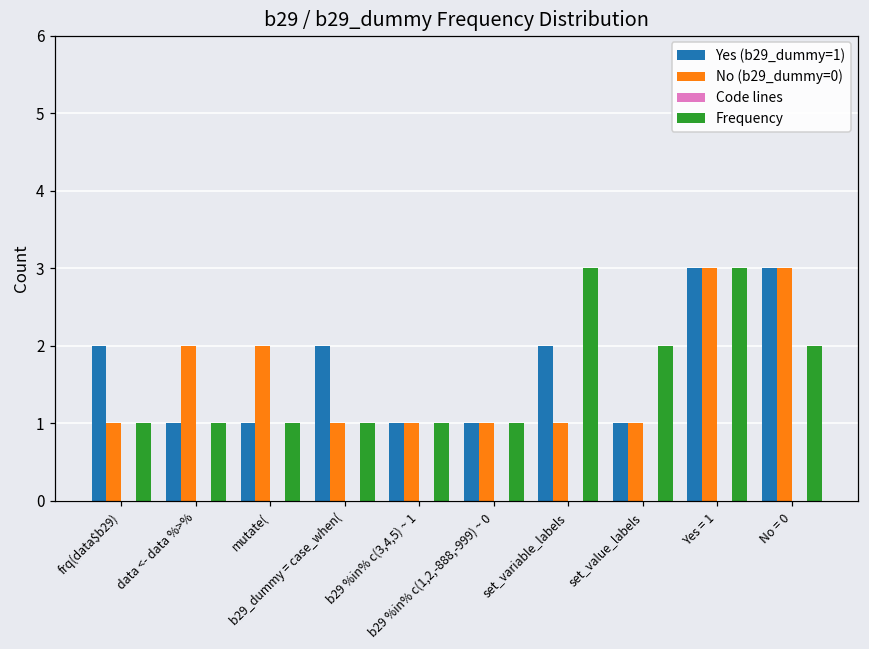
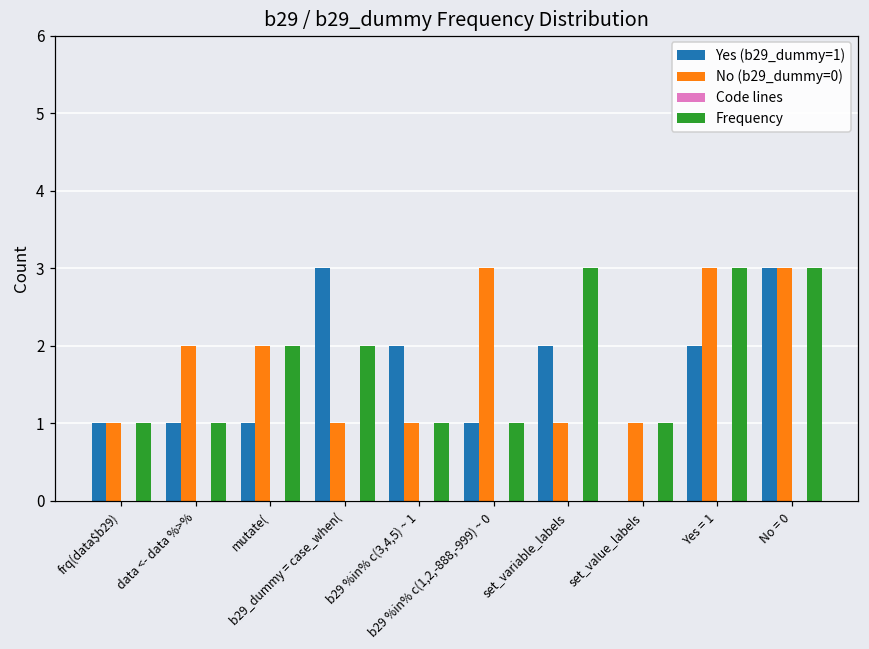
Yes (b29_dummy=1), frq(data$b29): 2 -> 1
Frequency, mutate(: 1 -> 2
Yes (b29_dummy=1), b29_dummy = case_when(: 2 -> 3
Frequency, b29_dummy = case_when(: 1 -> 2
Yes (b29_dummy=1), b29 %in% c(3,4,5) ~ 1: 1 -> 2
No (b29_dummy=0), b29 %in% c(1,2,-888,-999) ~ 0: 1 -> 3
Yes (b29_dummy=1), set_value_labels: 1 -> 0
Frequency, set_value_labels: 2 -> 1
Yes (b29_dummy=1), Yes = 1: 3 -> 2
Frequency, No = 0: 2 -> 3
